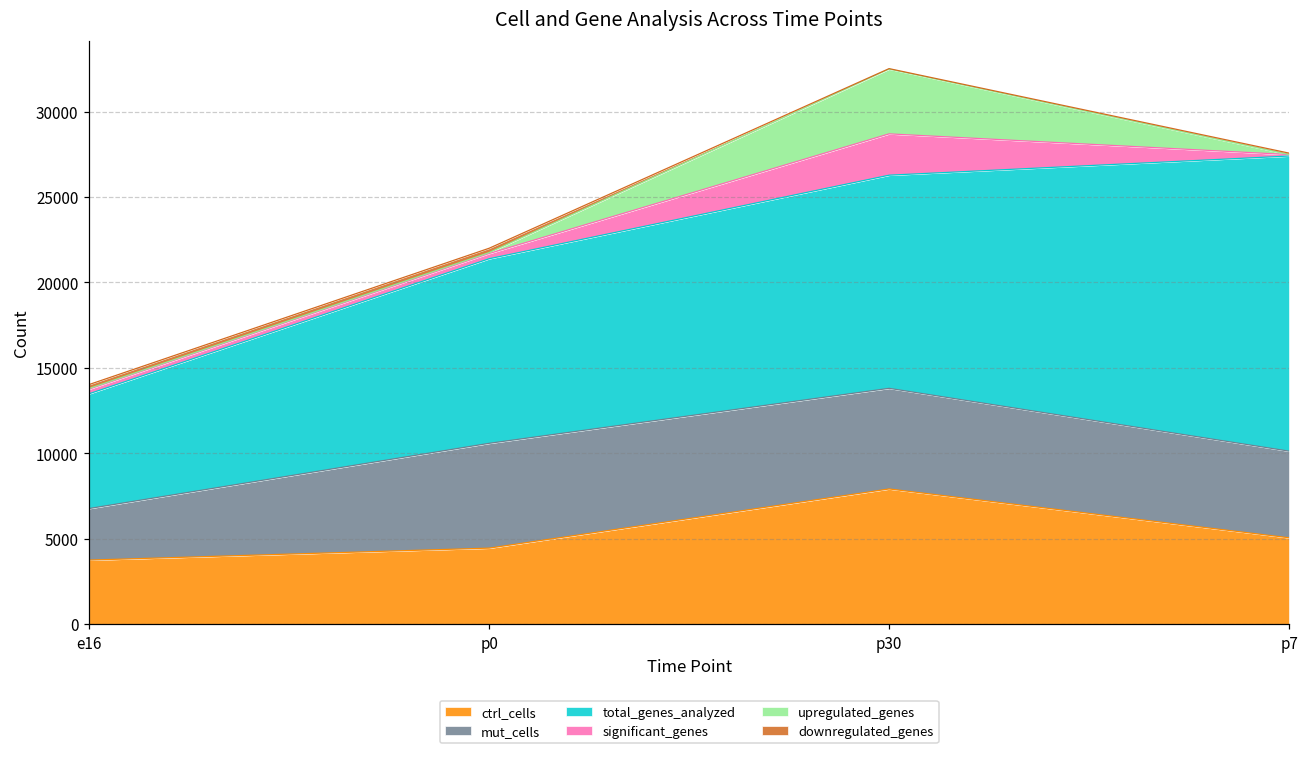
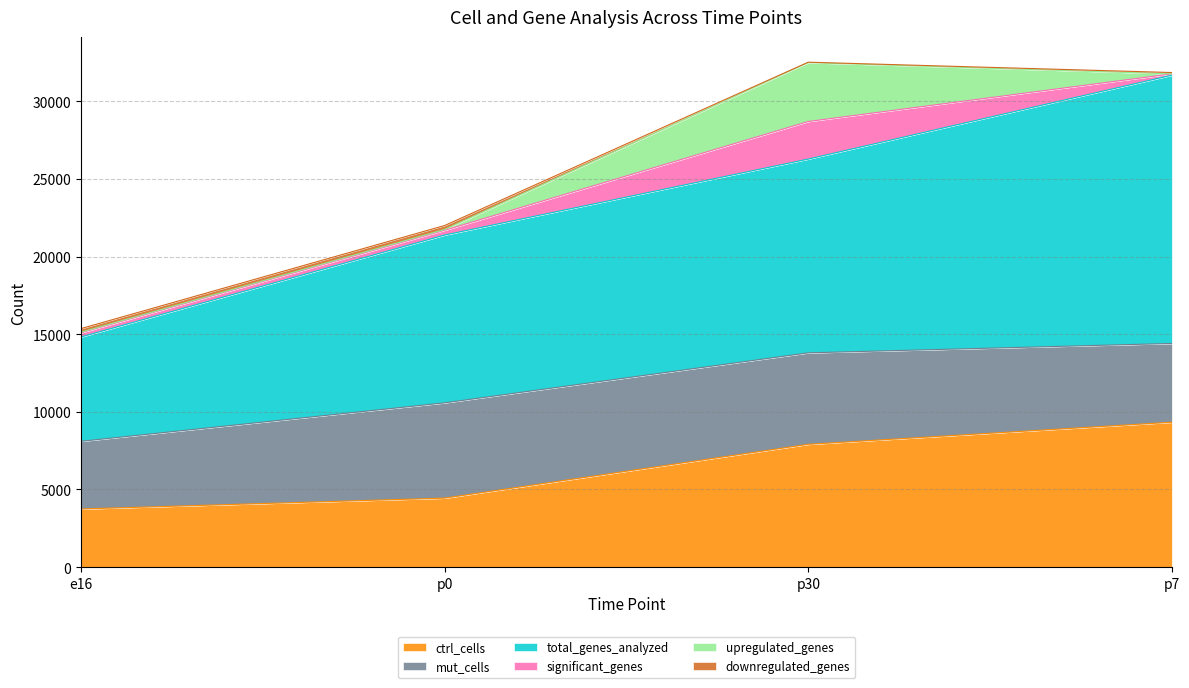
mut_cells, e16: 3000 -> 4400
ctrl_cells, p7: 5100 -> 9300
